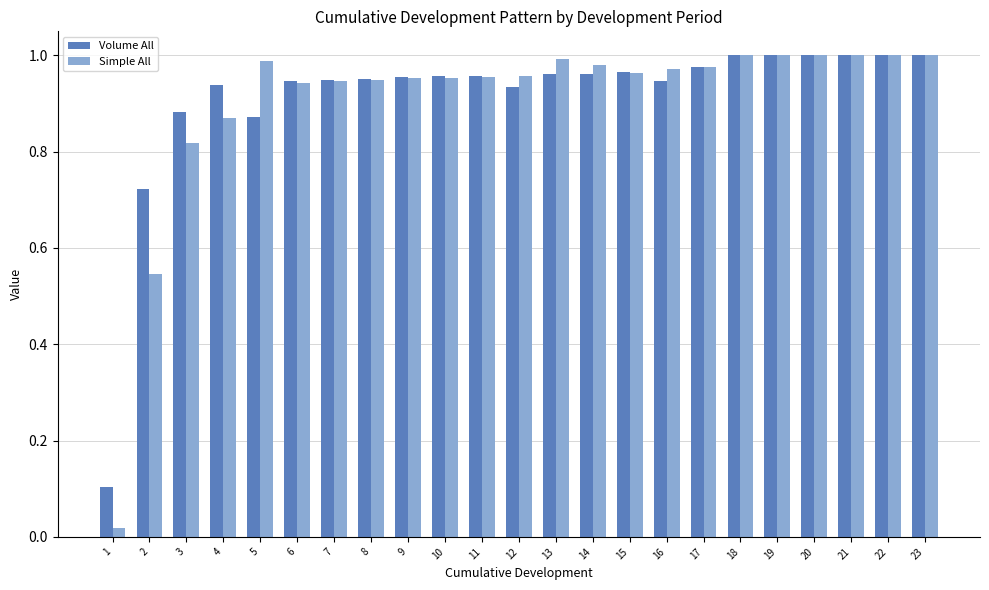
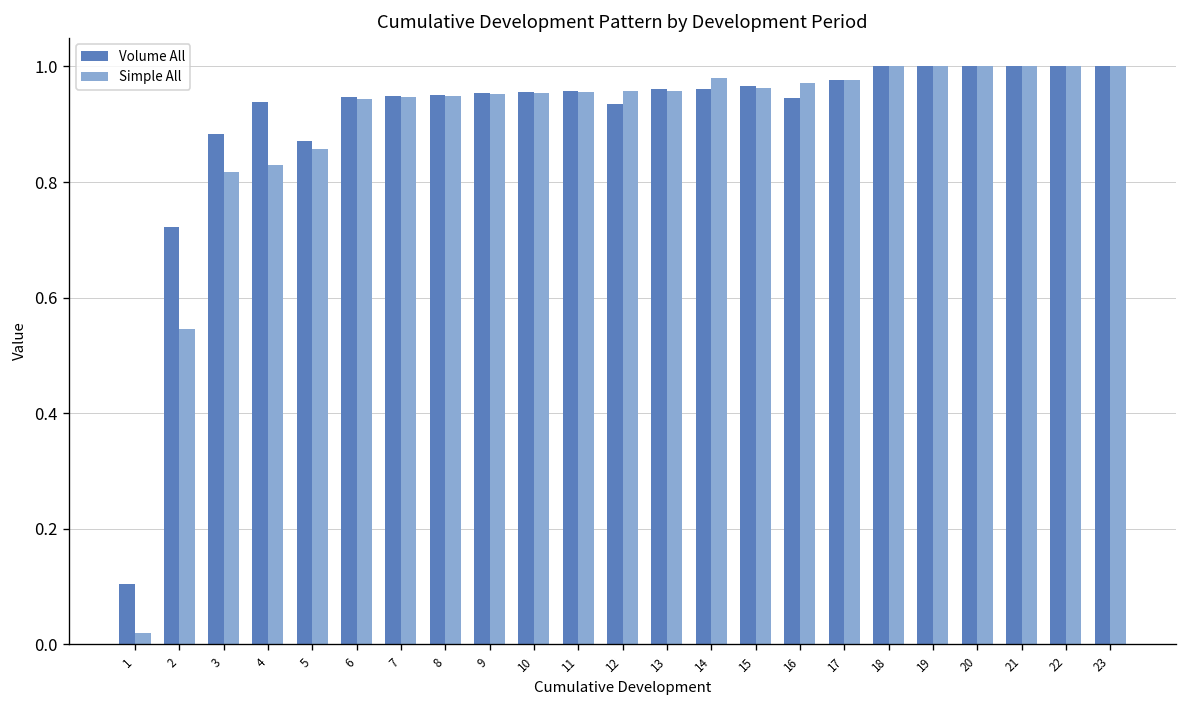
Simple All, 4: 0.87 -> 0.83
Simple All, 5: 0.99 -> 0.86
Simple All, 13: 0.99 -> 0.96
